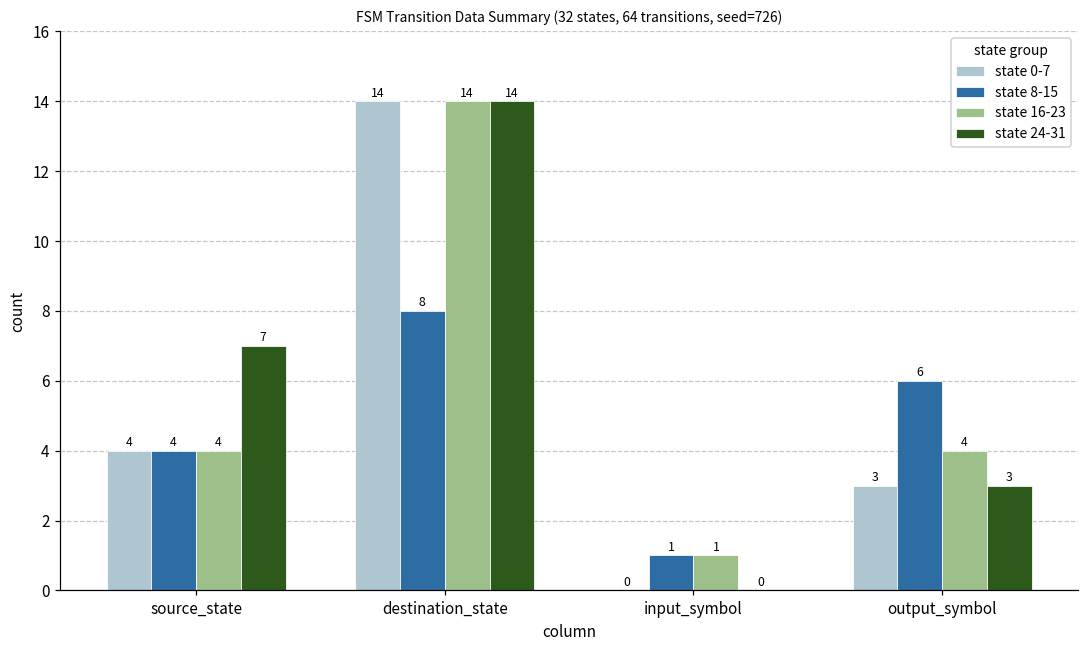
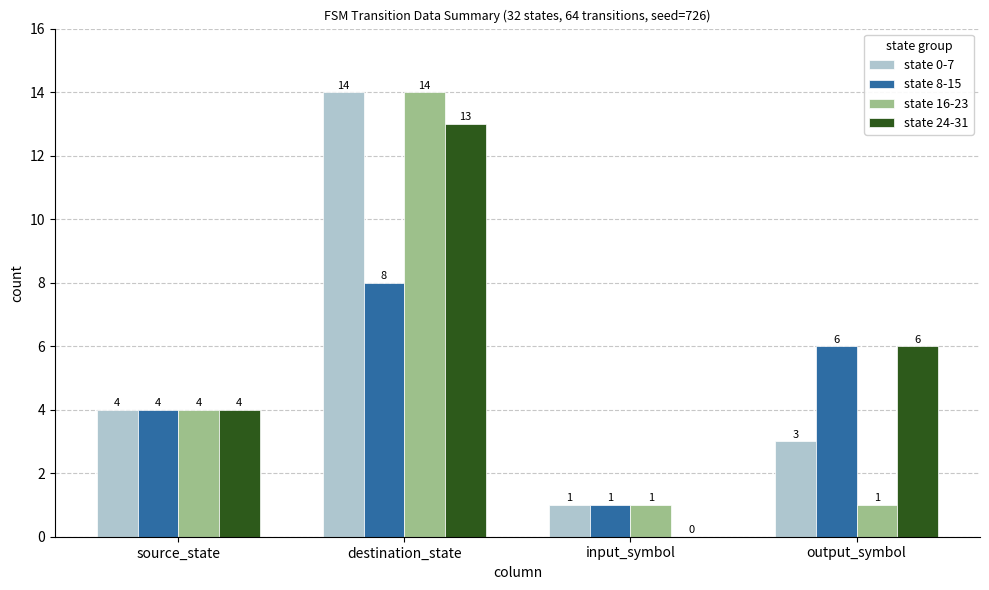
state 24-31, source_state: 7 -> 4
state 24-31, destination_state: 14 -> 13
state 0-7, input_symbol: 0 -> 1
state 16-23, output_symbol: 4 -> 1
state 24-31, output_symbol: 3 -> 6
